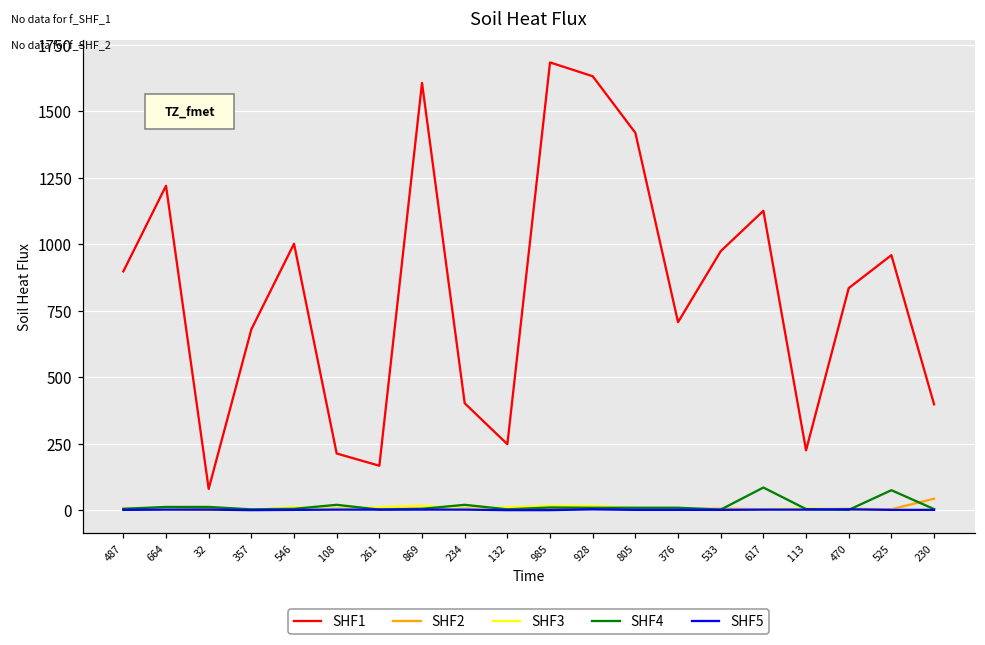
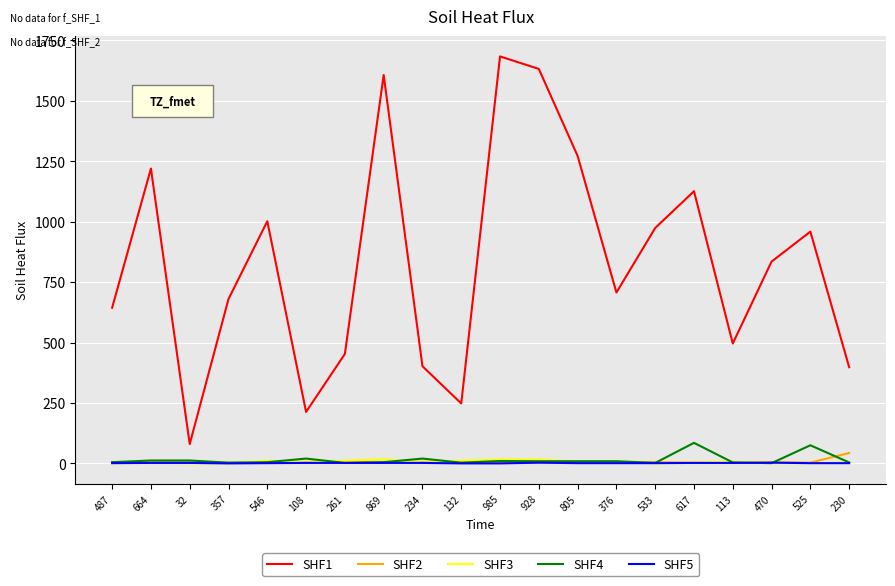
SHF1, 487: 900 -> 640
SHF1, 261: 170 -> 450
SHF1, 805: 1420 -> 1270
SHF1, 113: 230 -> 500
